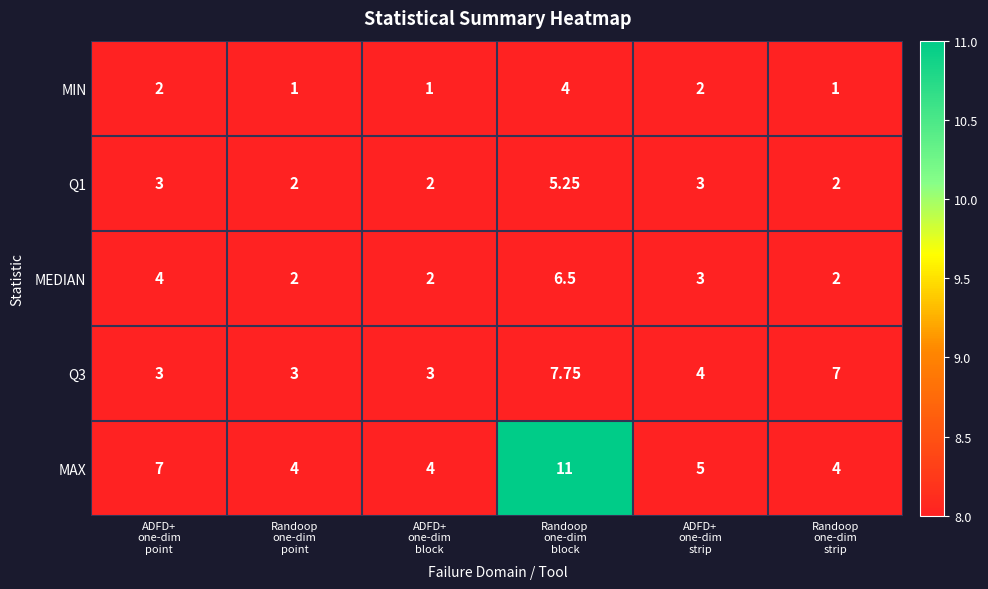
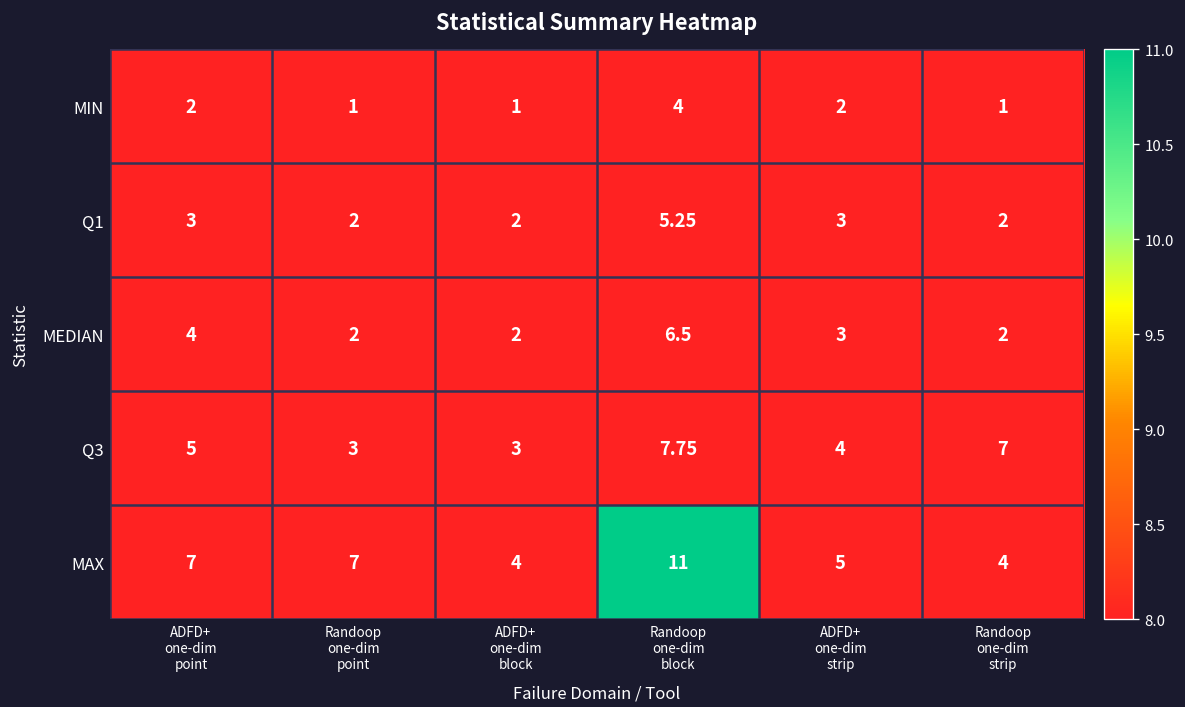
Q3, ADFD+ one-dim point: 3 -> 5
MAX, Randoop one-dim point: 4 -> 7
